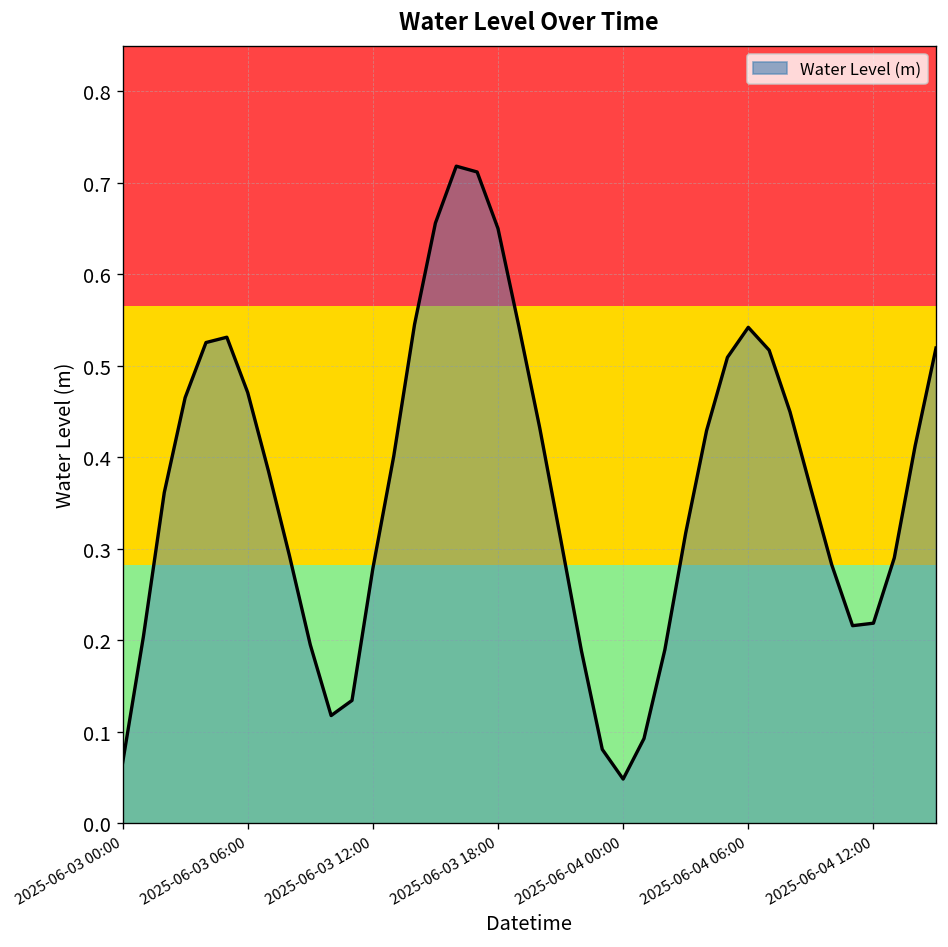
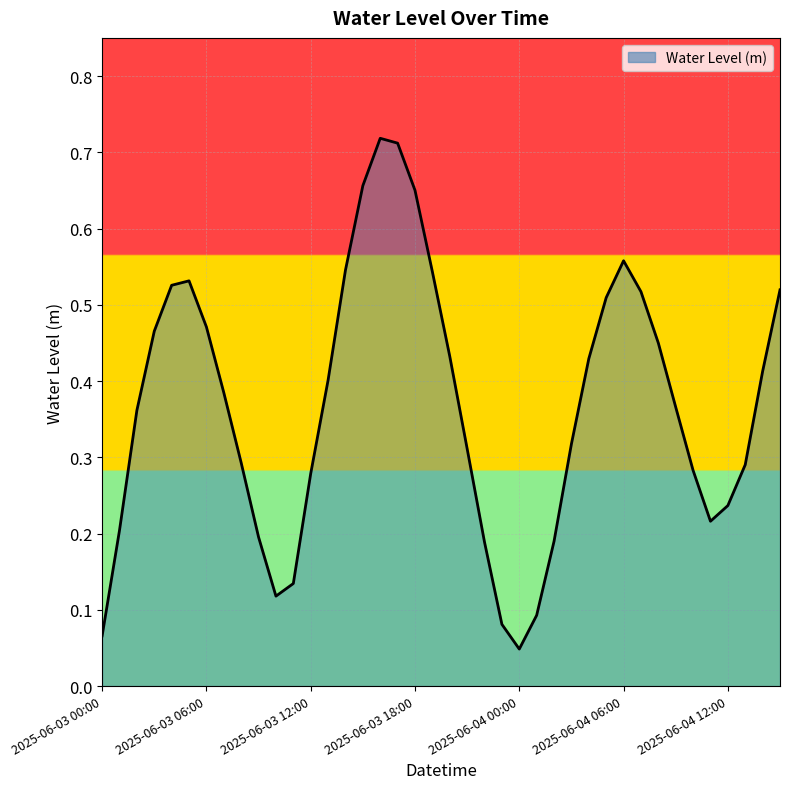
2025-06-04 06:00: 0.54 -> 0.56
2025-06-04 12:00: 0.22 -> 0.24
